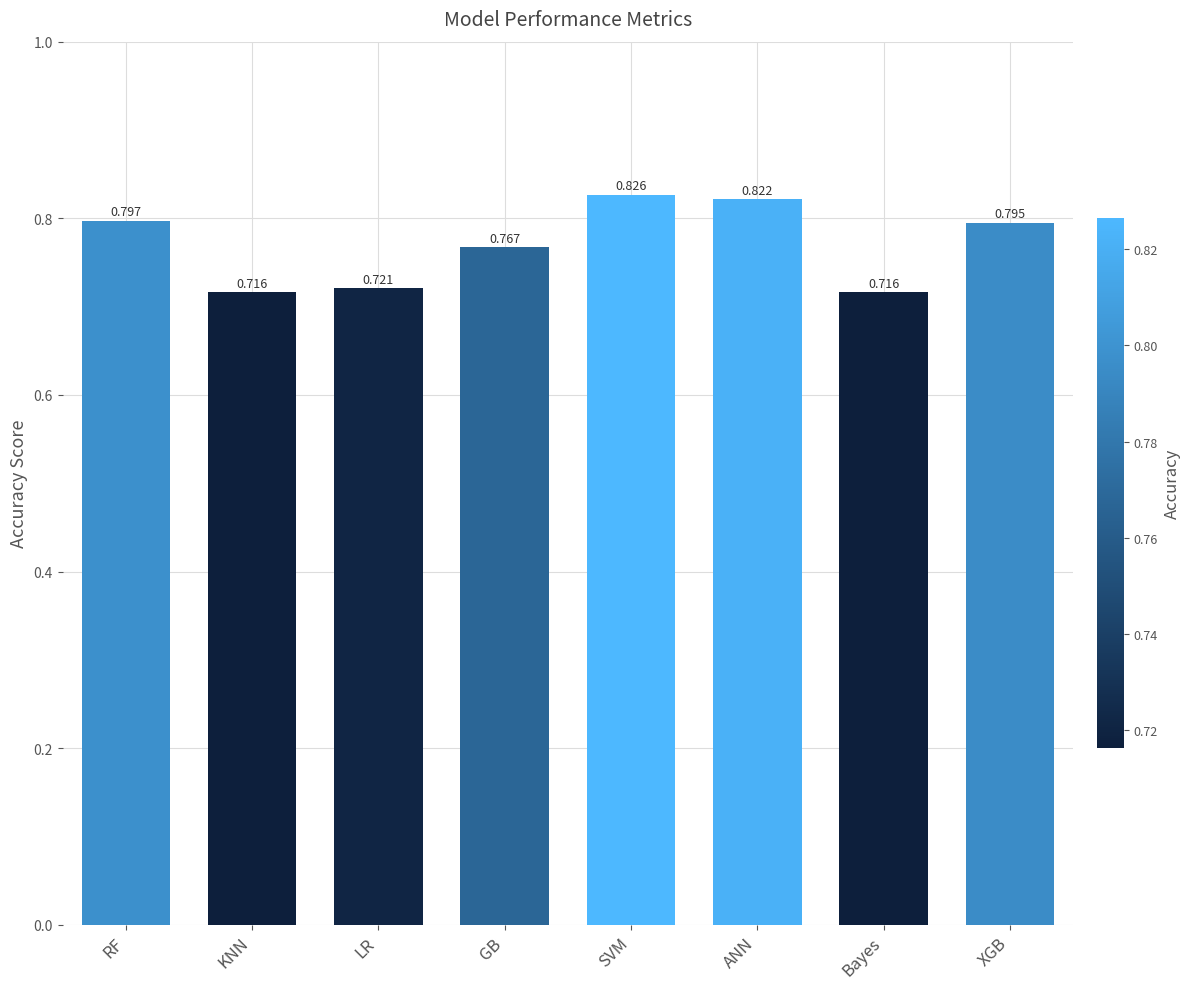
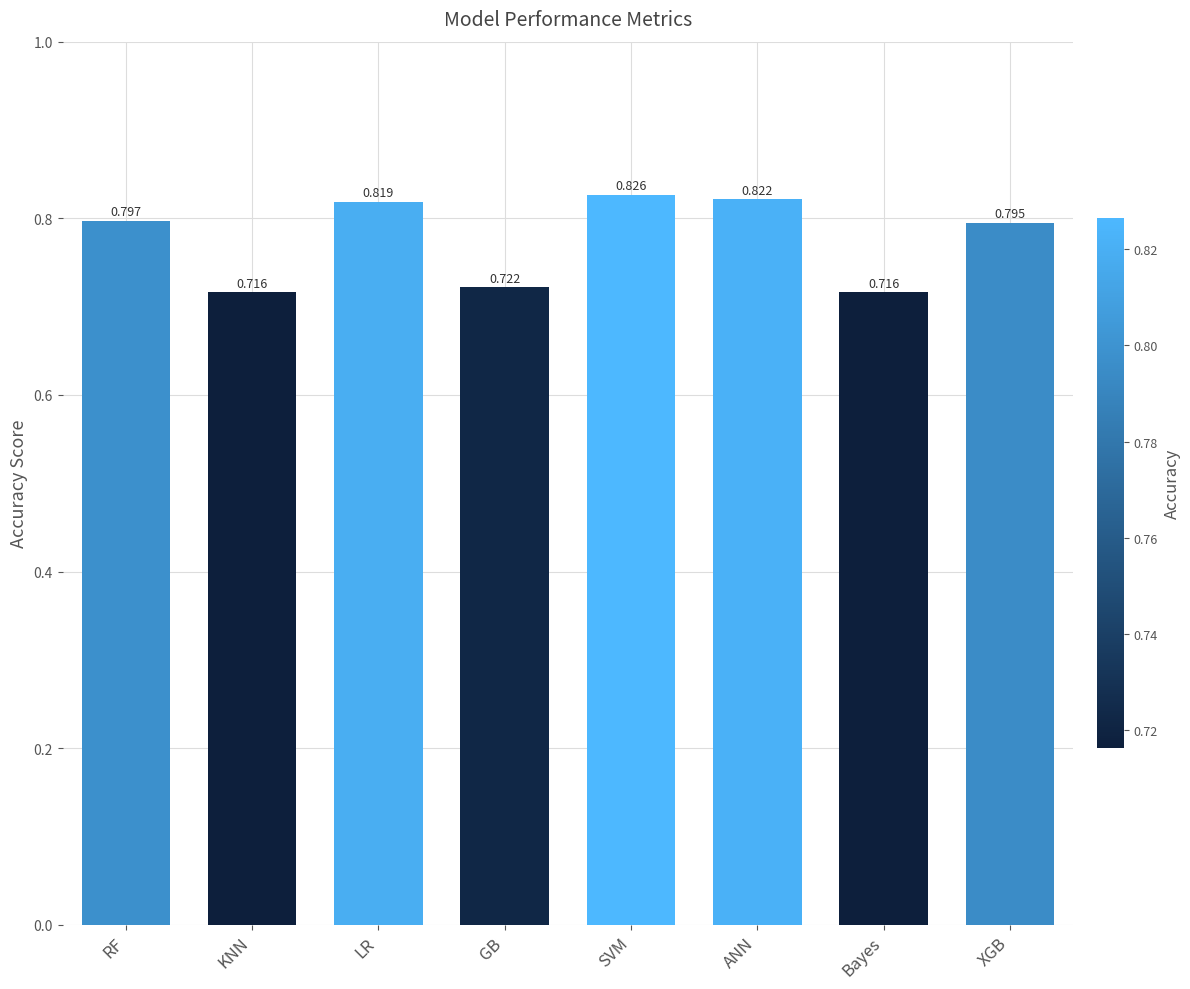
LR: 0.721 -> 0.819
GB: 0.767 -> 0.722
